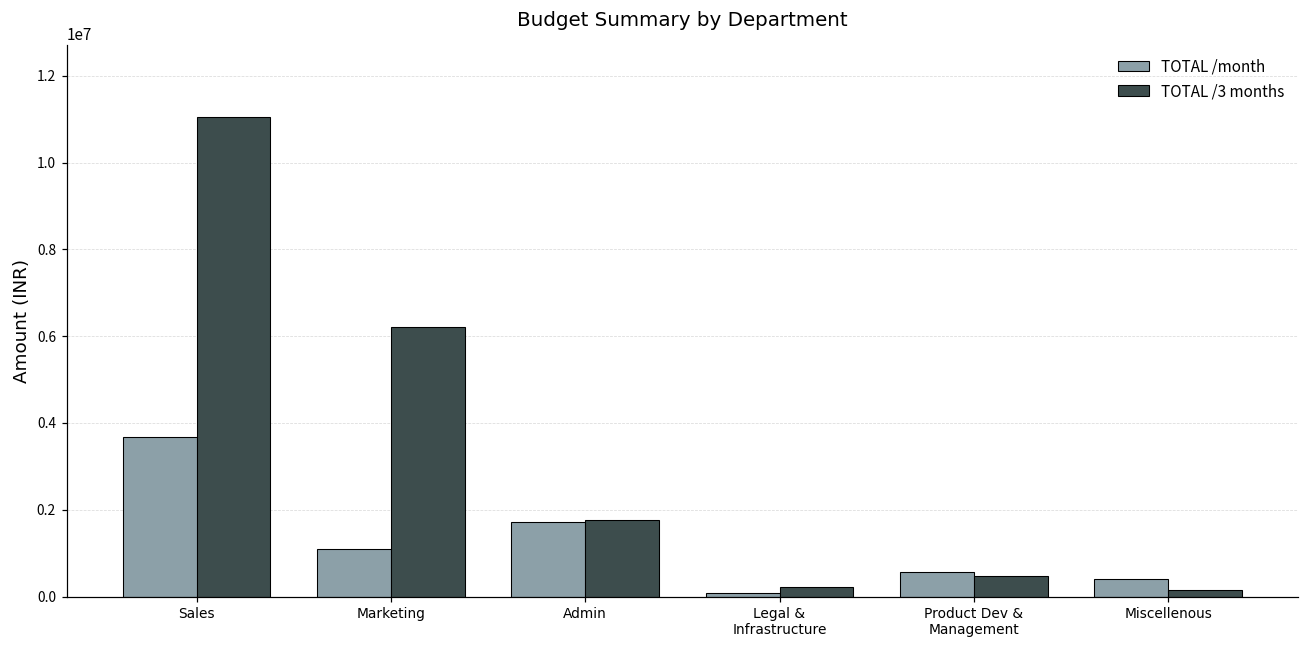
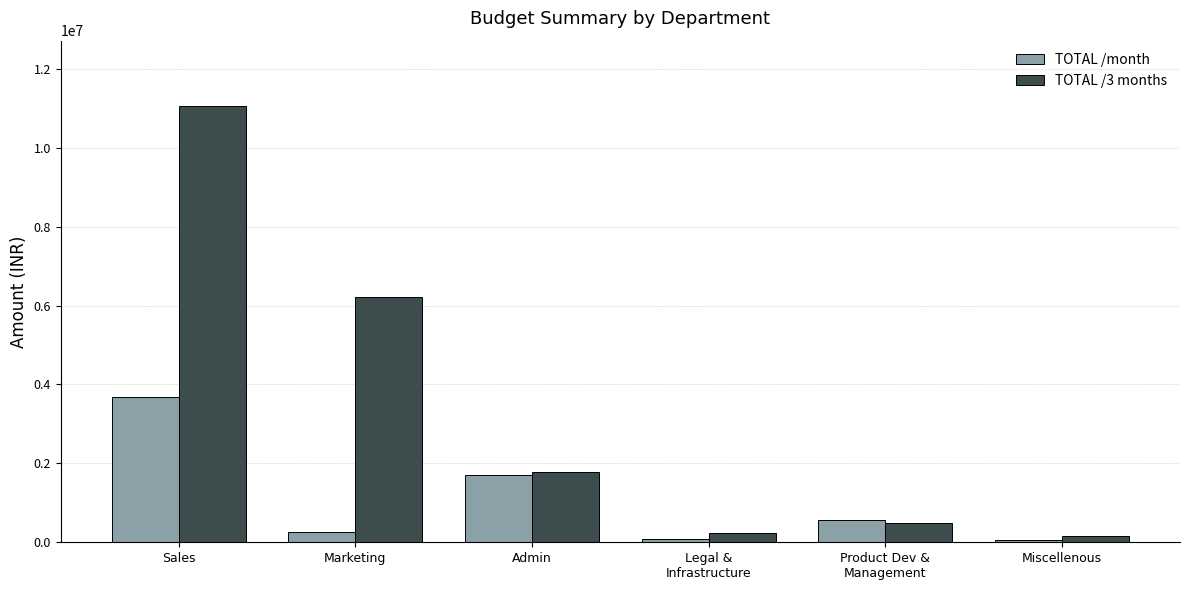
TOTAL /month, Marketing: 1100000 -> 300000
TOTAL /month, Miscellenous: 400000 -> 100000
